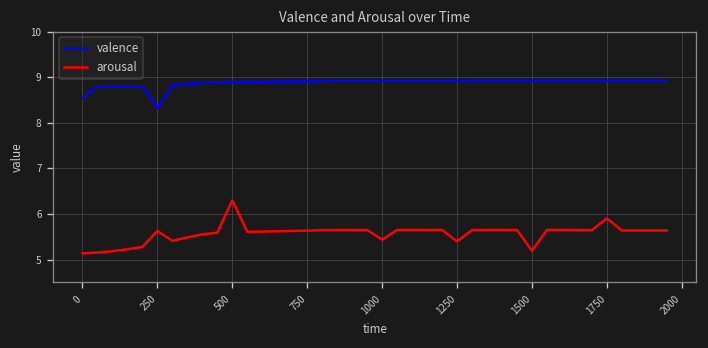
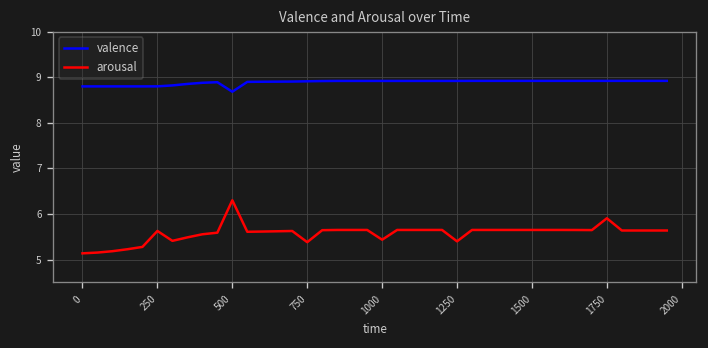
valence, 0: 8.5 -> 8.8
valence, 250: 8.3 -> 8.8
valence, 500: 8.9 -> 8.7
arousal, 750: 5.6 -> 5.4
arousal, 1500: 5.2 -> 5.6
